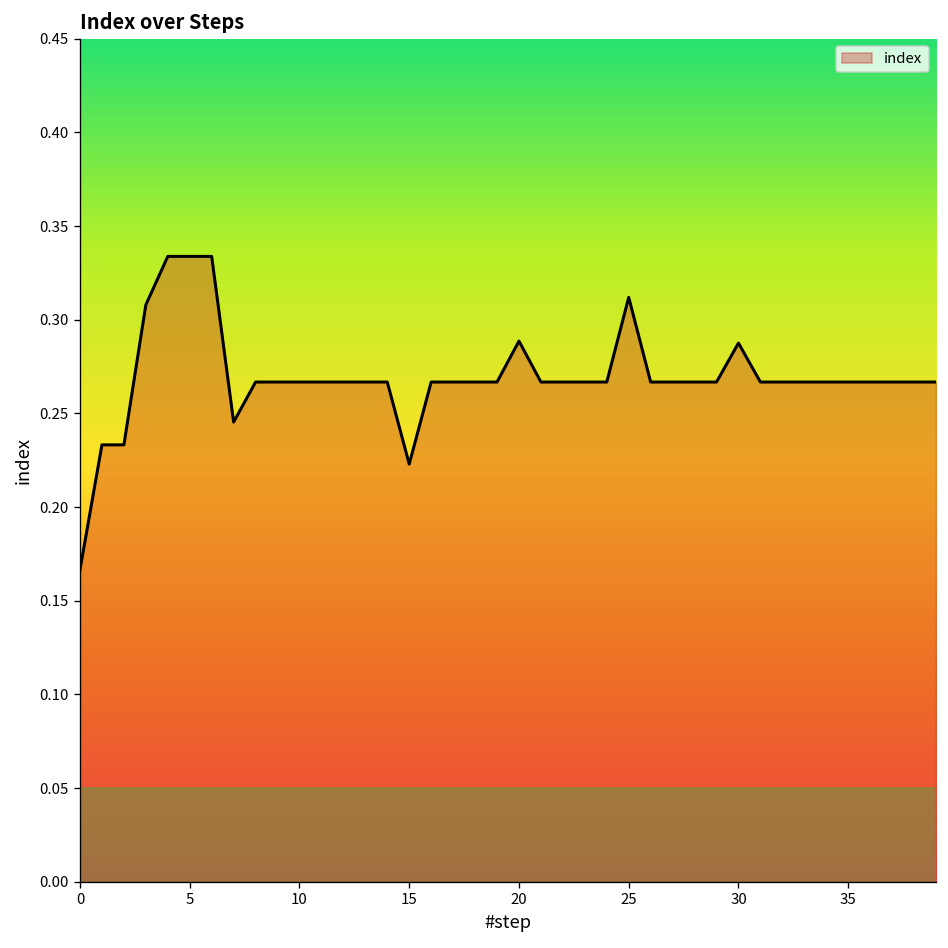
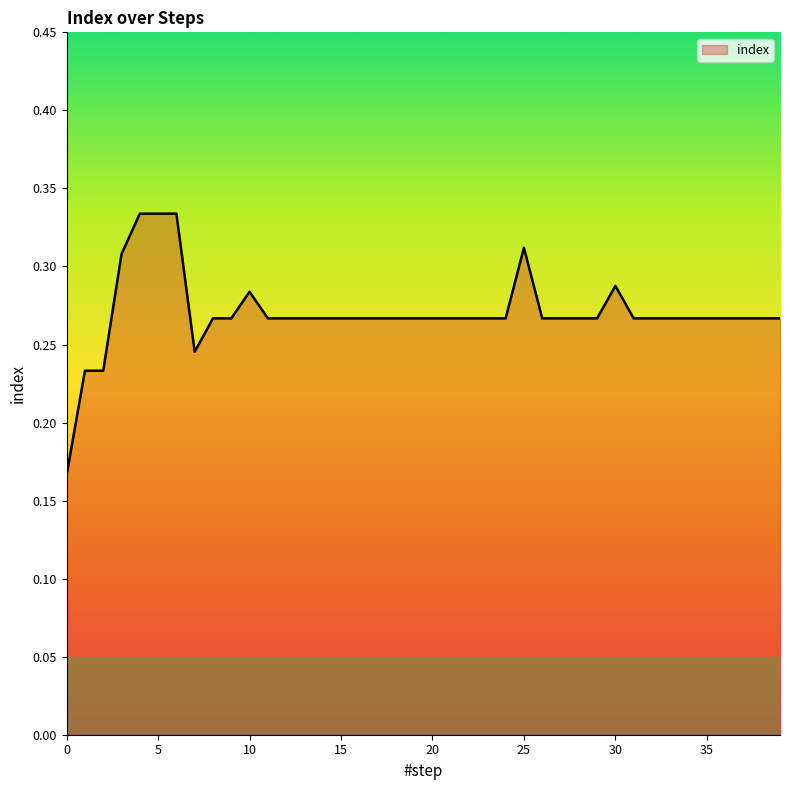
10: 0.267 -> 0.284
15: 0.223 -> 0.267
20: 0.289 -> 0.267
